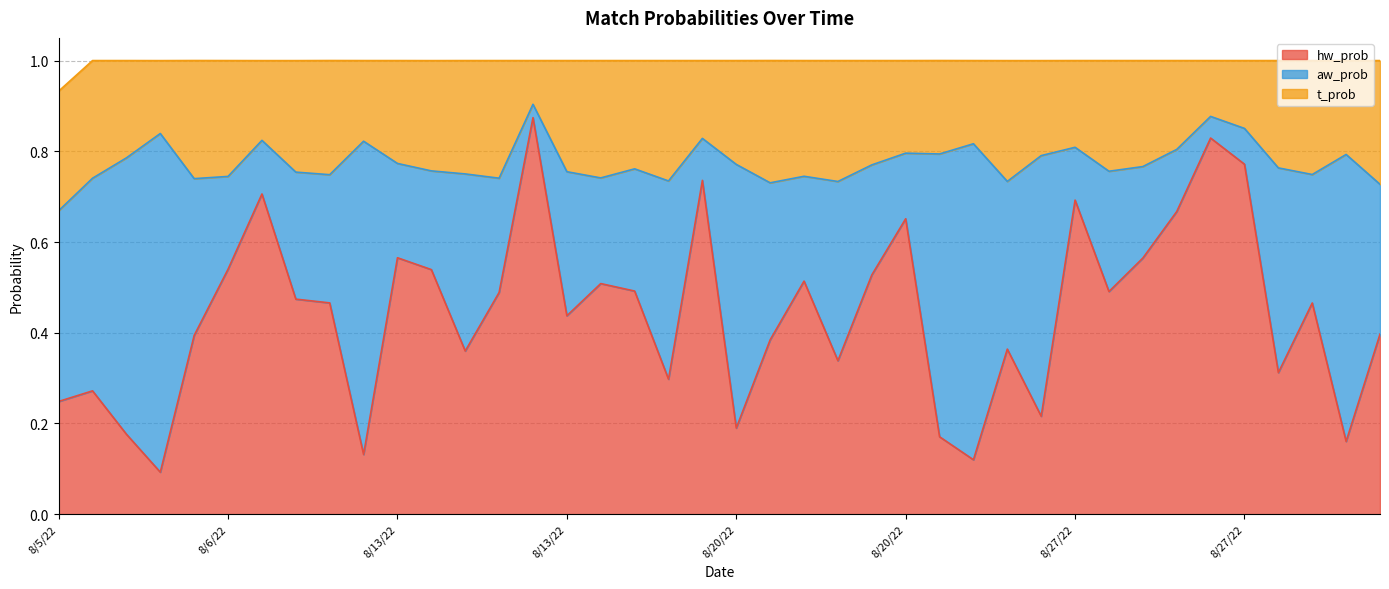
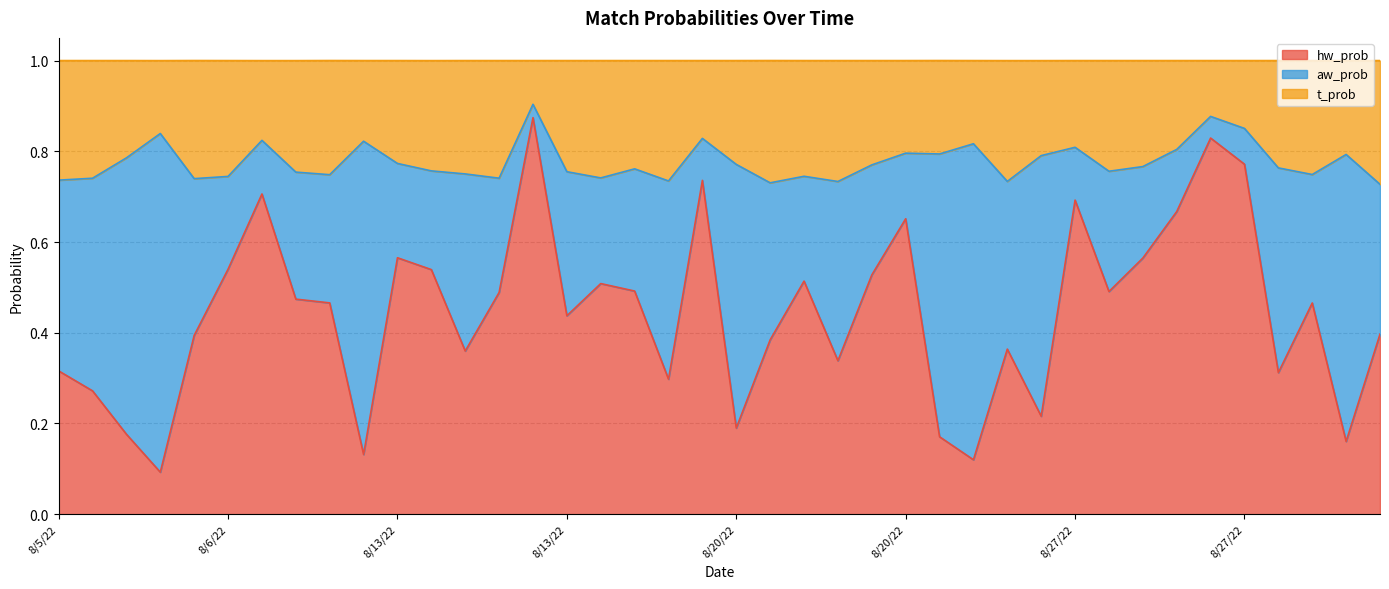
hw_prob, 8/5/22: 0.25 -> 0.32
